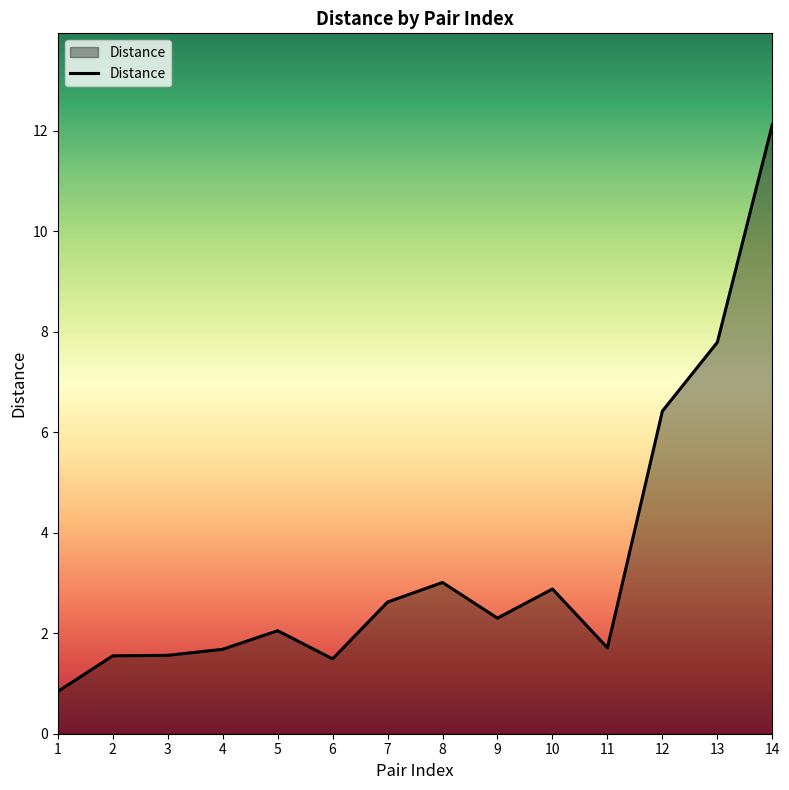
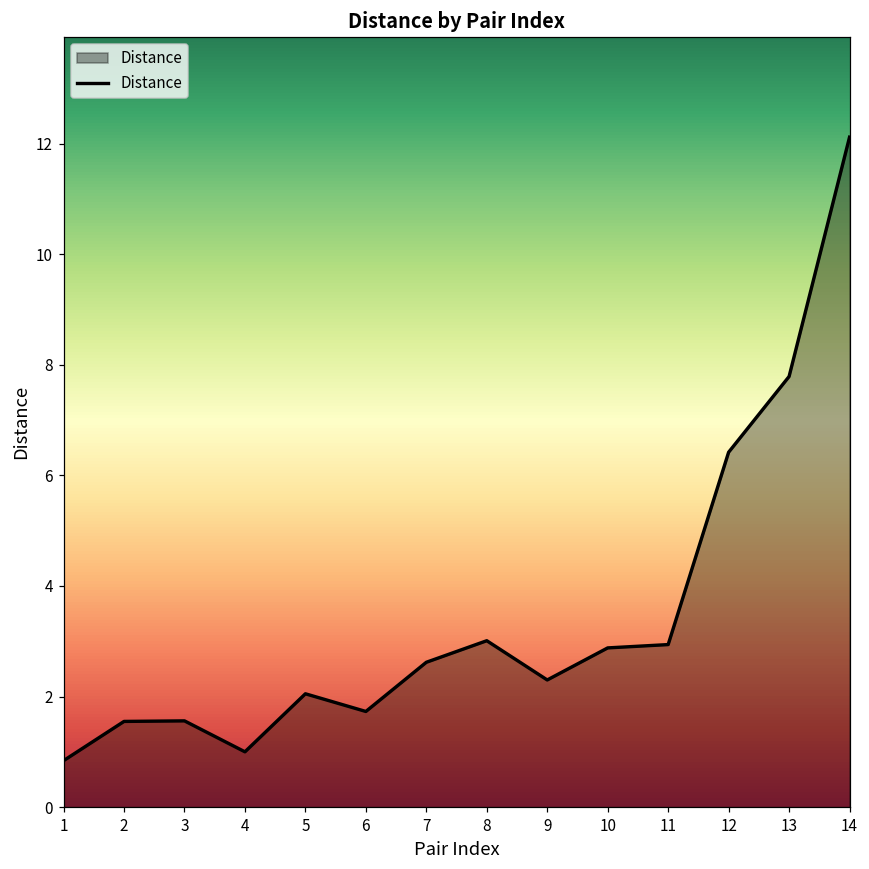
4: 1.7 -> 1.0
6: 1.5 -> 1.7
11: 1.7 -> 2.9
